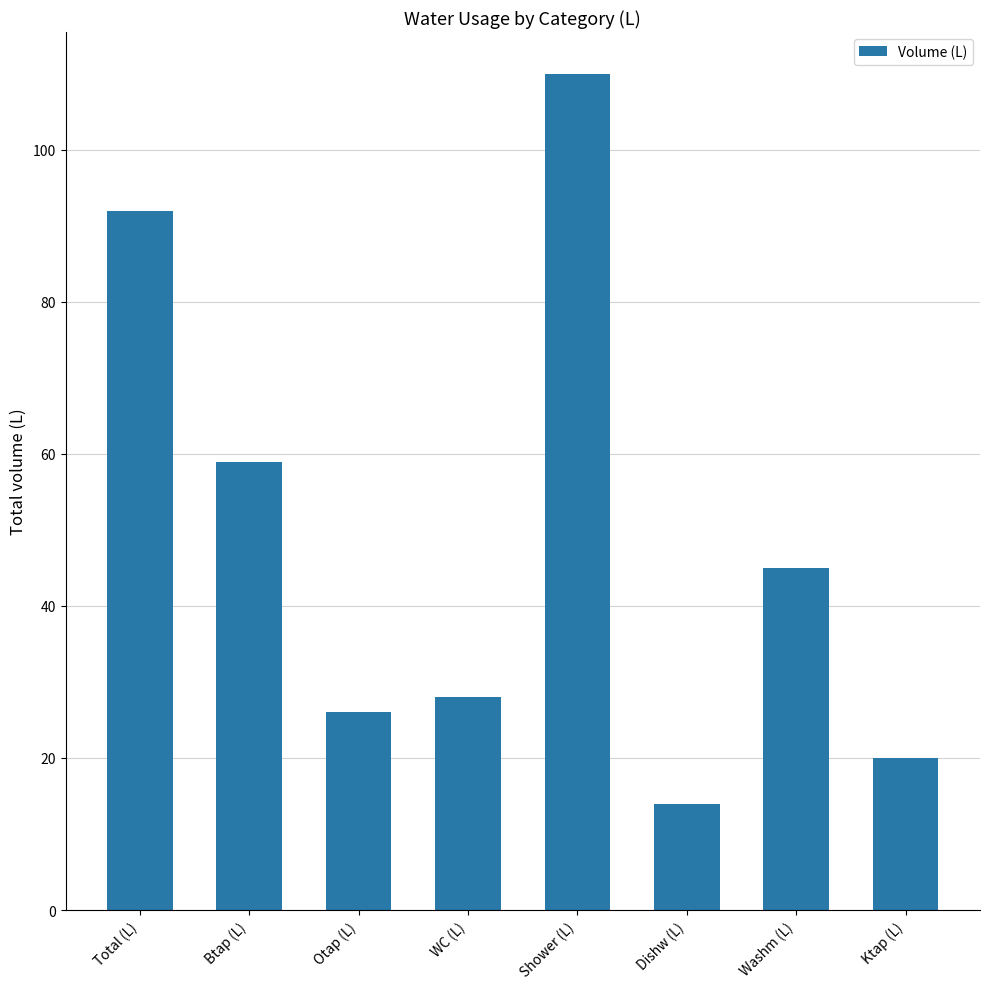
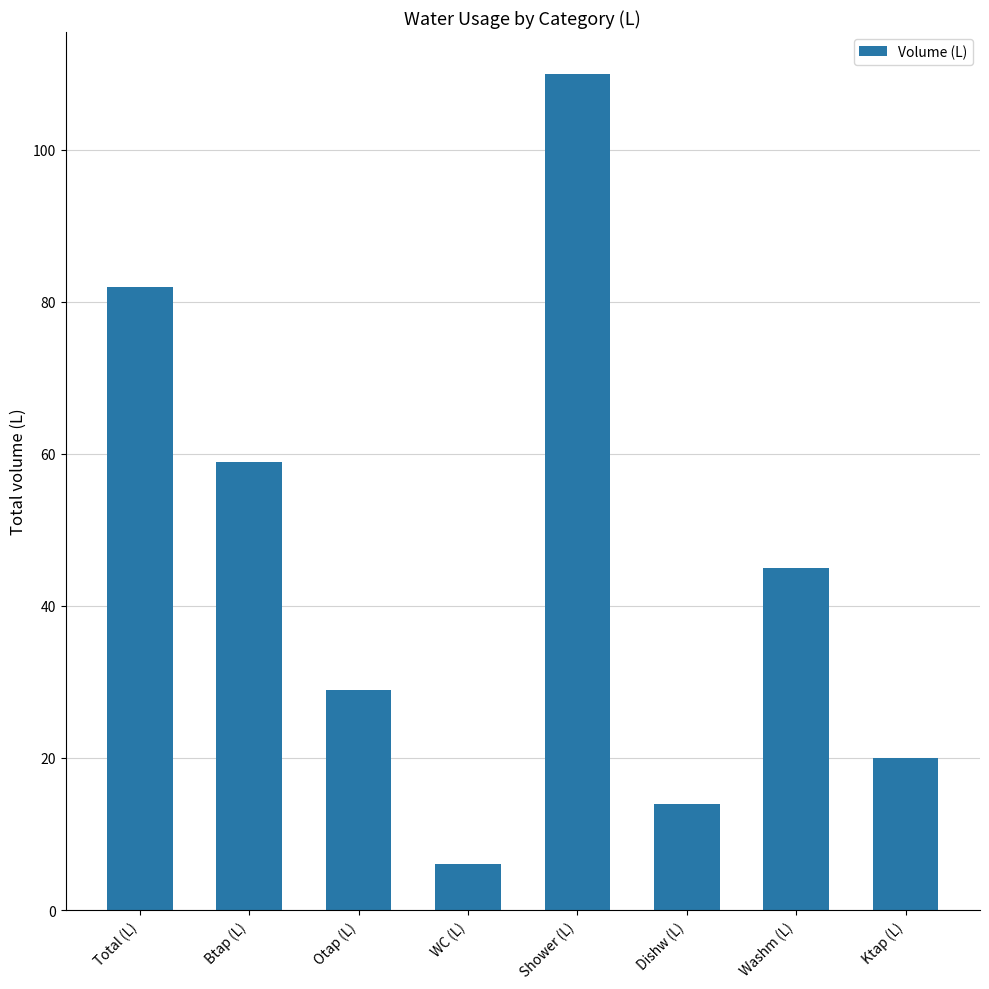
Total (L): 92 -> 82
Otap (L): 26 -> 29
WC (L): 28 -> 6
